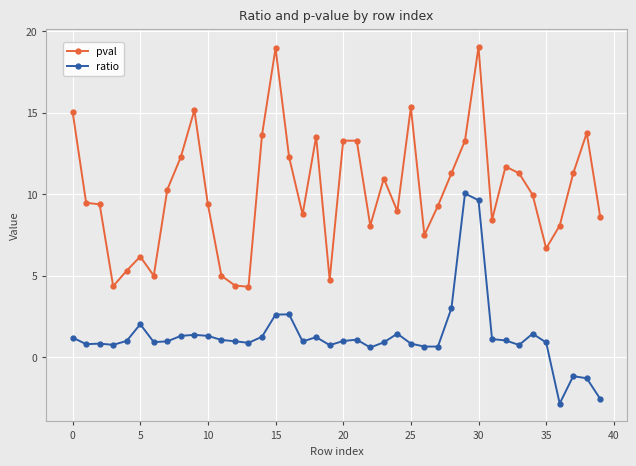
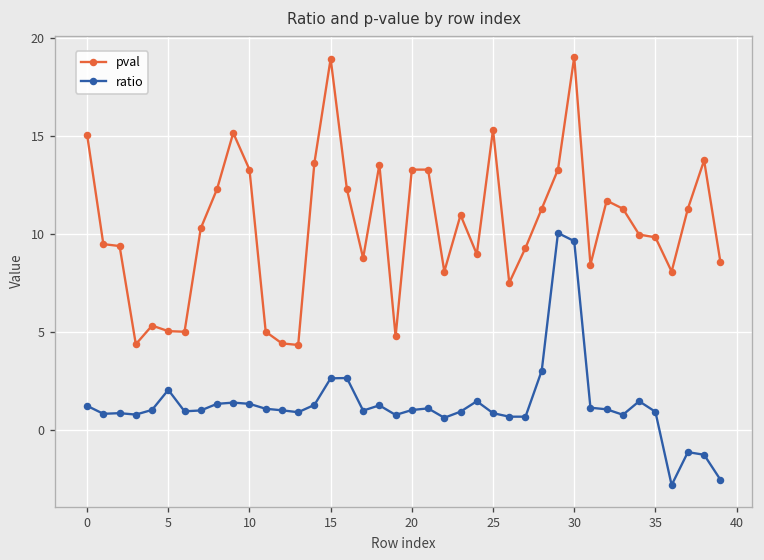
pval, 5: 6.2 -> 5.0
pval, 10: 9.4 -> 13.3
pval, 35: 6.7 -> 9.8
